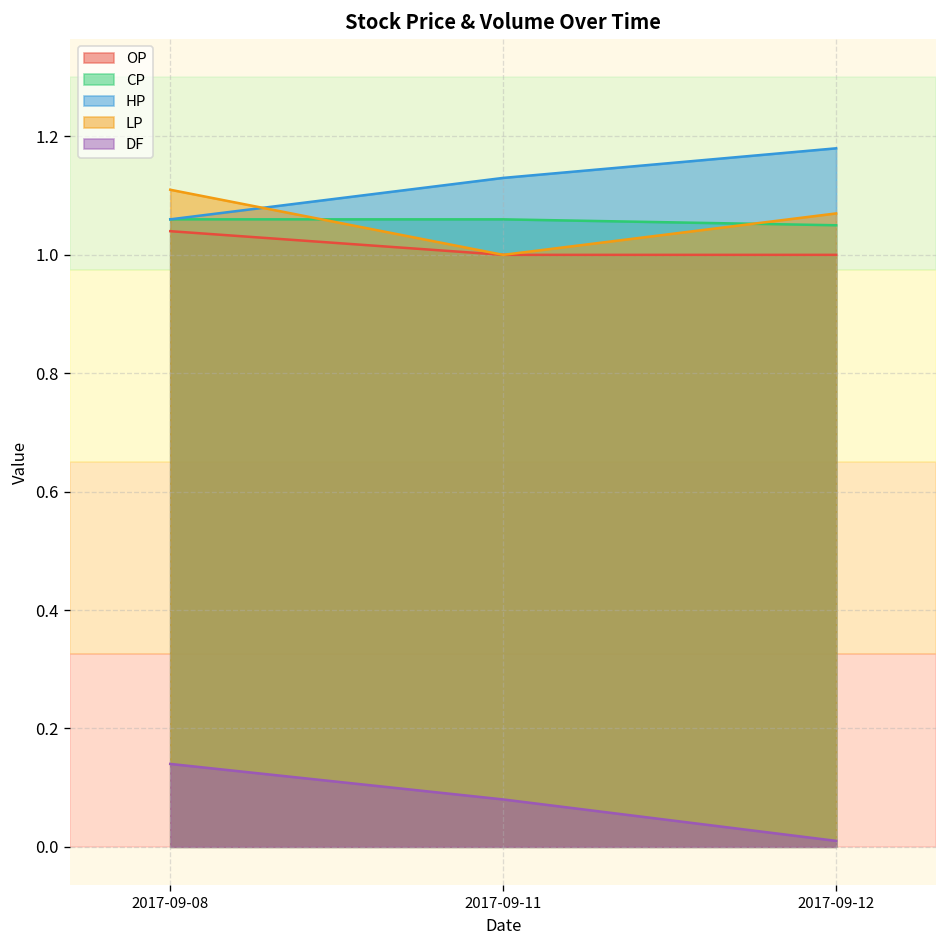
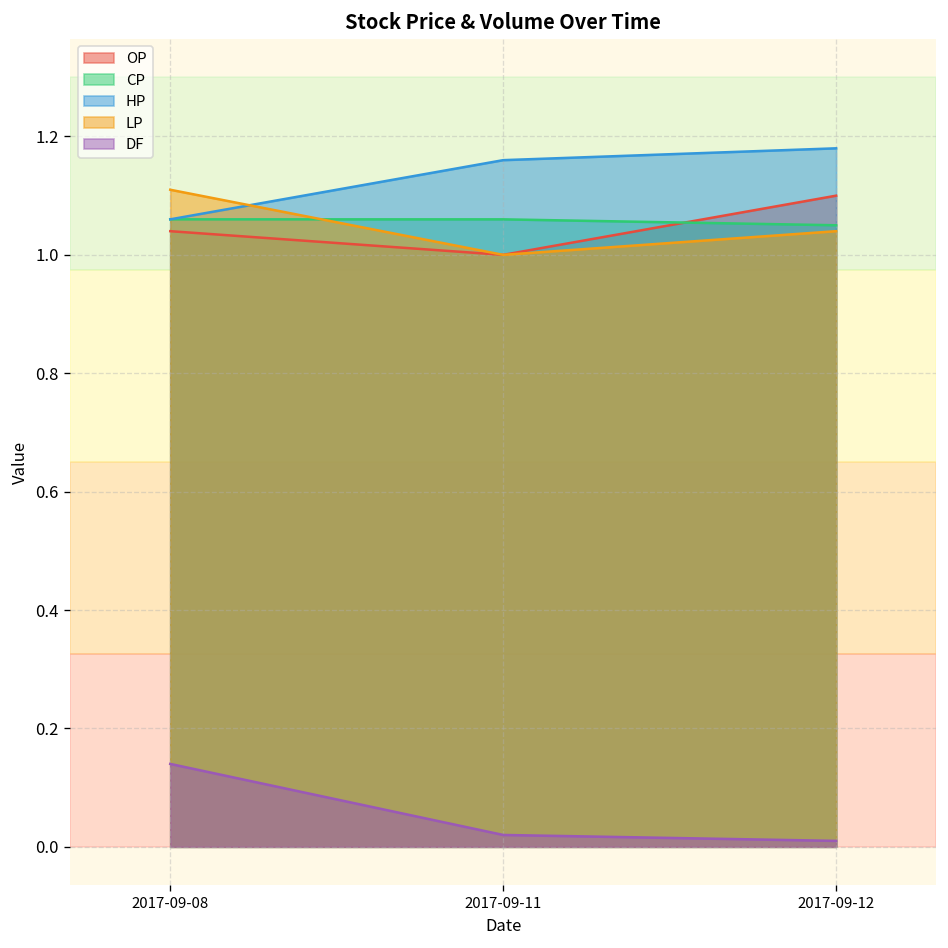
HP, 2017-09-11: 1.13 -> 1.16
DF, 2017-09-11: 0.08 -> 0.02
OP, 2017-09-12: 1.0 -> 1.1
LP, 2017-09-12: 1.07 -> 1.04
